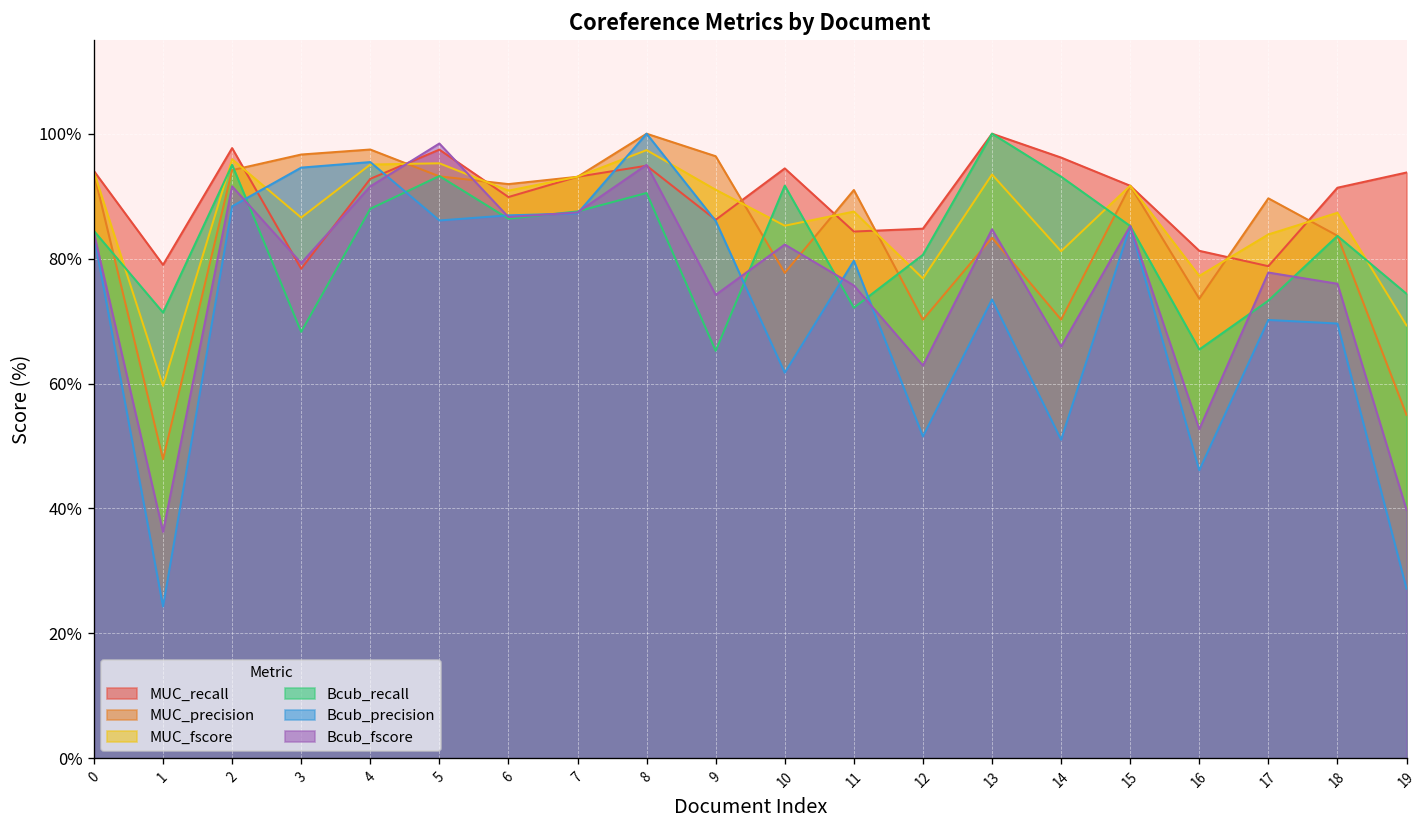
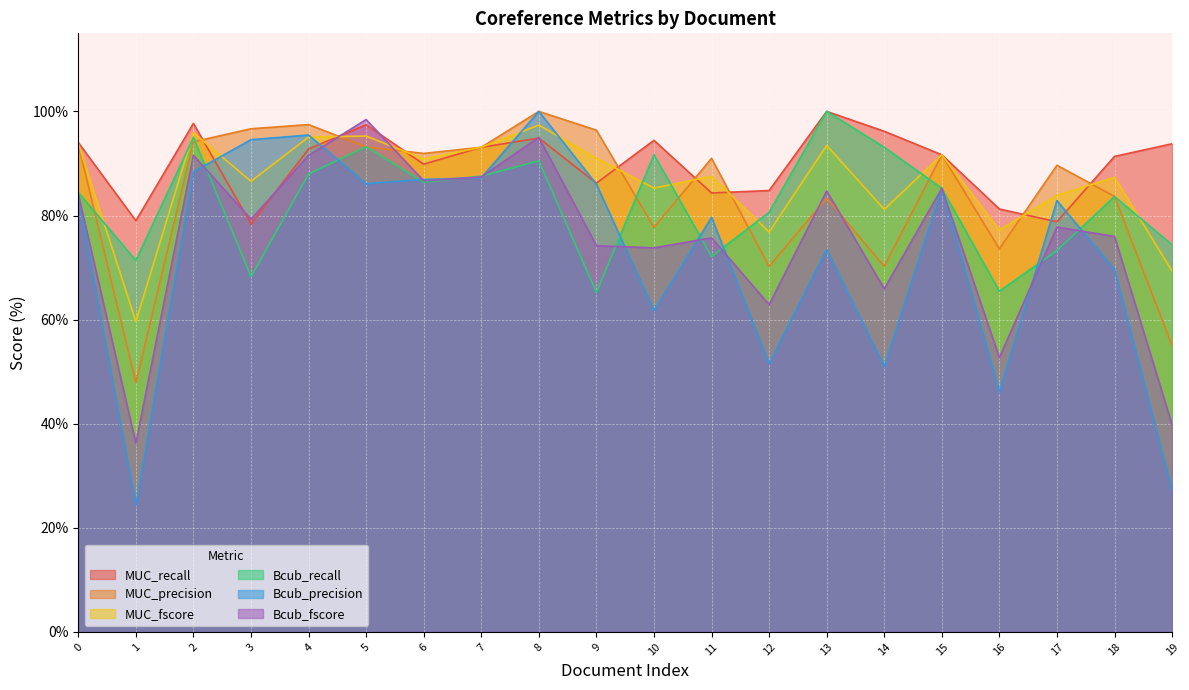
Bcub_fscore, 10: 82% -> 74%
Bcub_precision, 17: 70% -> 83%
